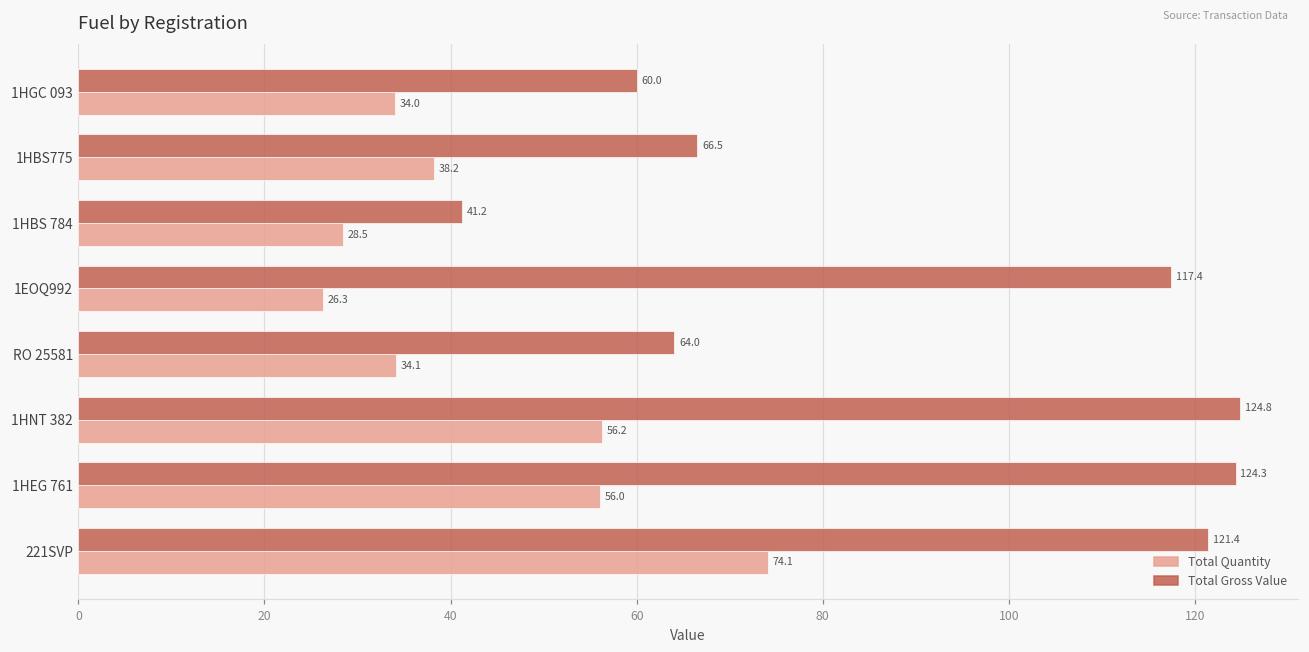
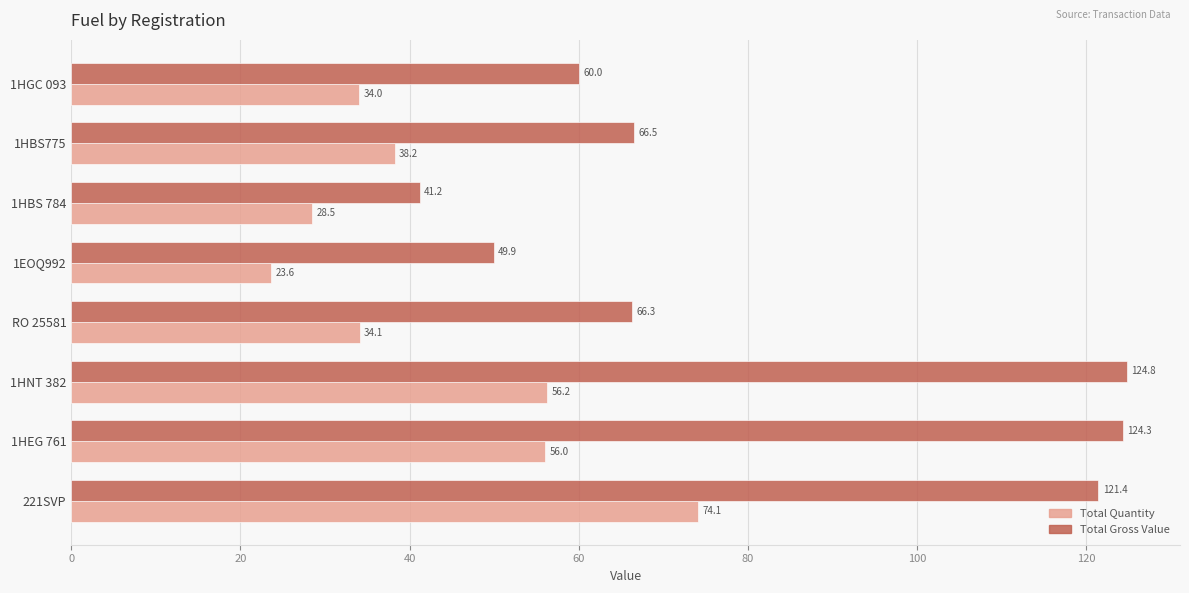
Total Gross Value, 1EOQ992: 117.4 -> 49.9
Total Quantity, 1EOQ992: 26.3 -> 23.6
Total Gross Value, RO 25581: 64.0 -> 66.3
